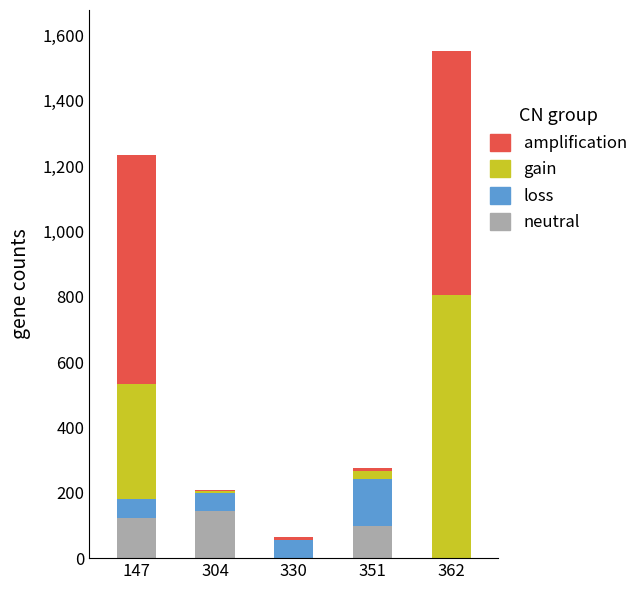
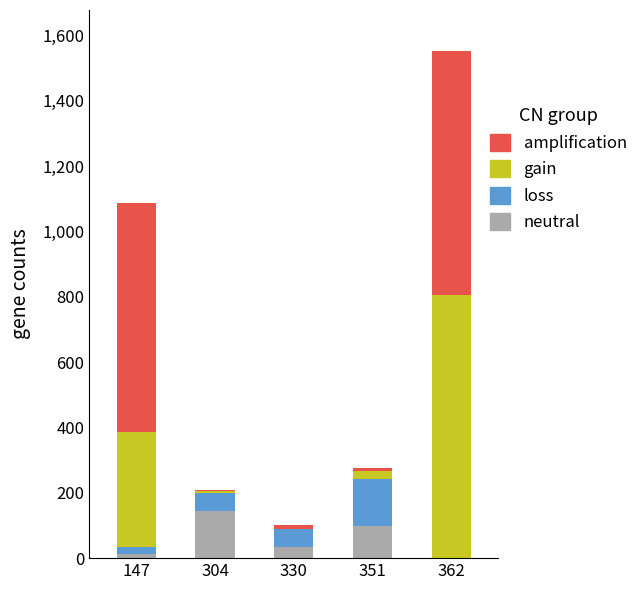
neutral, 147: 120 -> 10
loss, 147: 60 -> 20
neutral, 330: 0 -> 40
